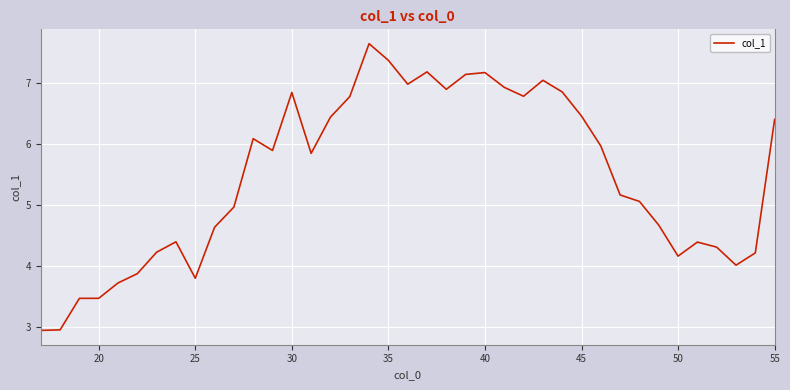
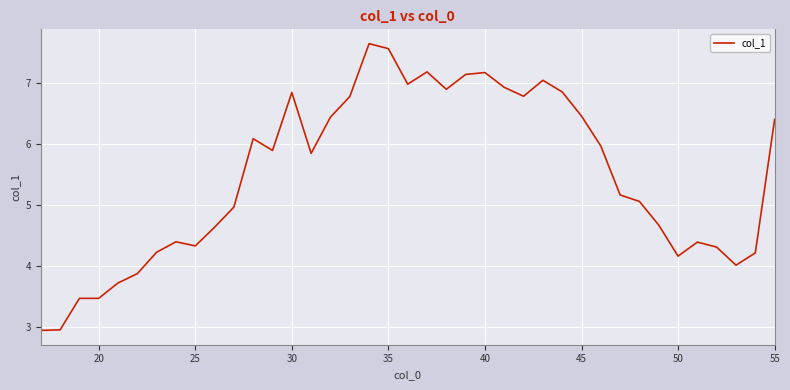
25: 3.8 -> 4.3
35: 7.4 -> 7.6
